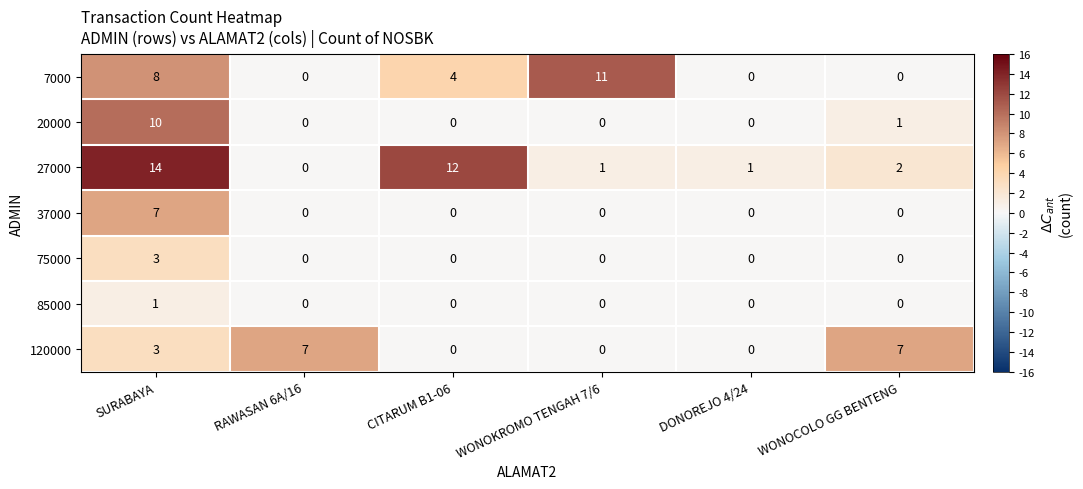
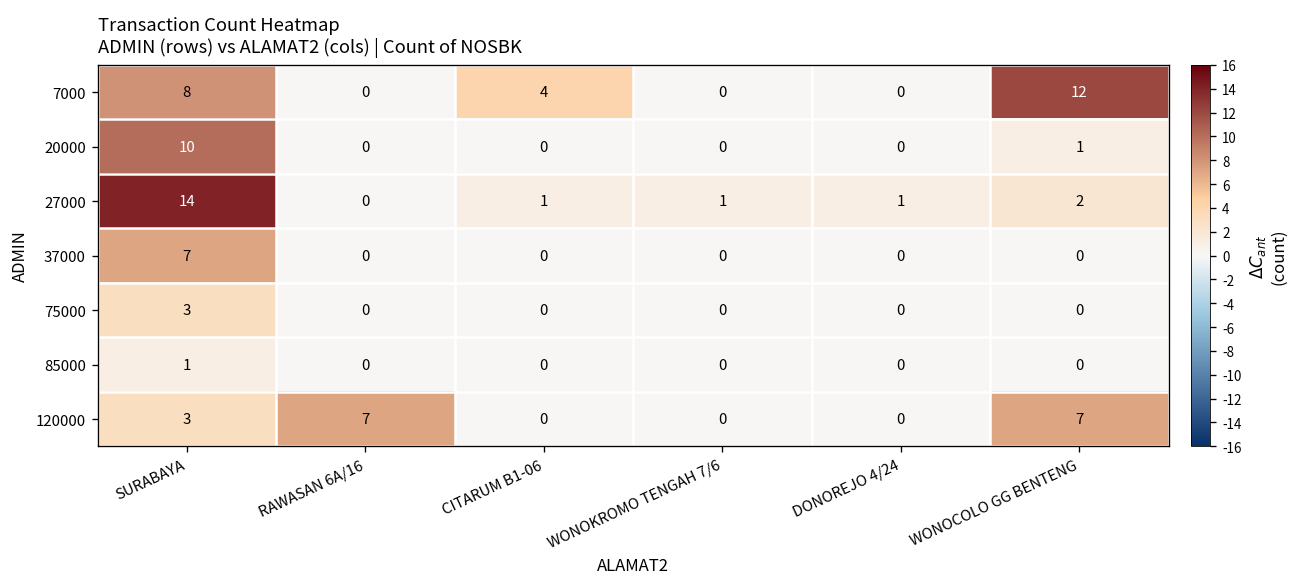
7000, WONOKROMO TENGAH 7/6: 11 -> 0
7000, WONOCOLO GG BENTENG: 0 -> 12
27000, CITARUM B1-06: 12 -> 1
